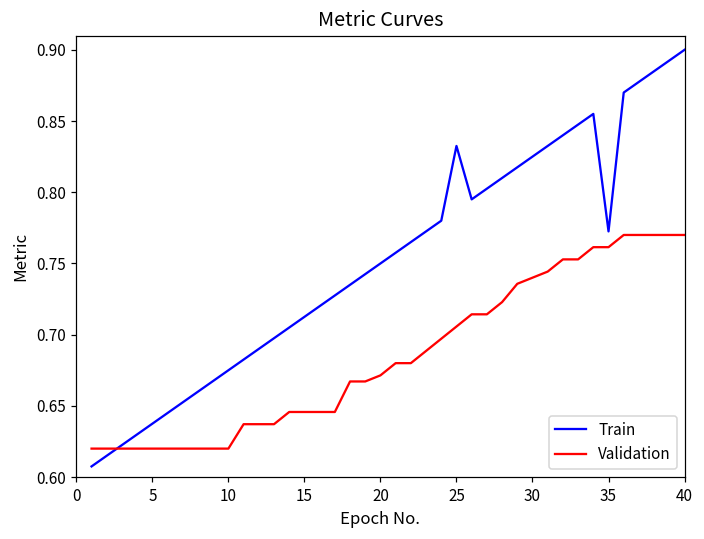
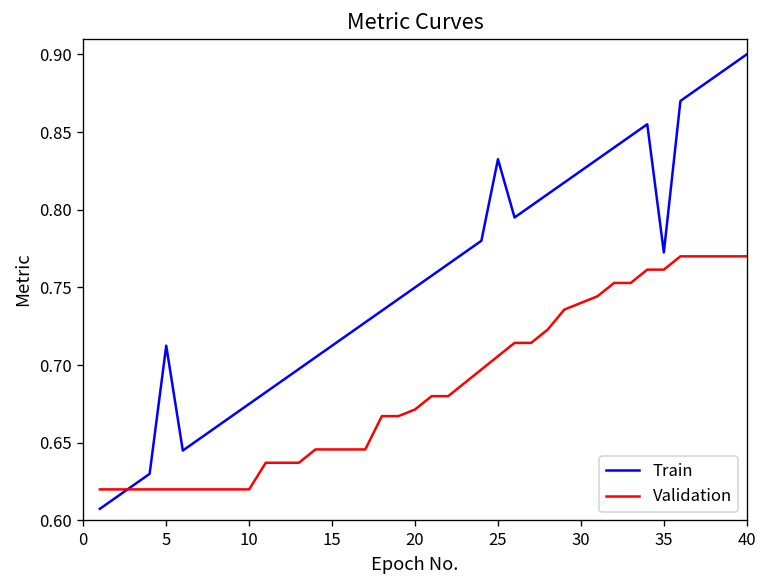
Train, 5: 0.638 -> 0.713
